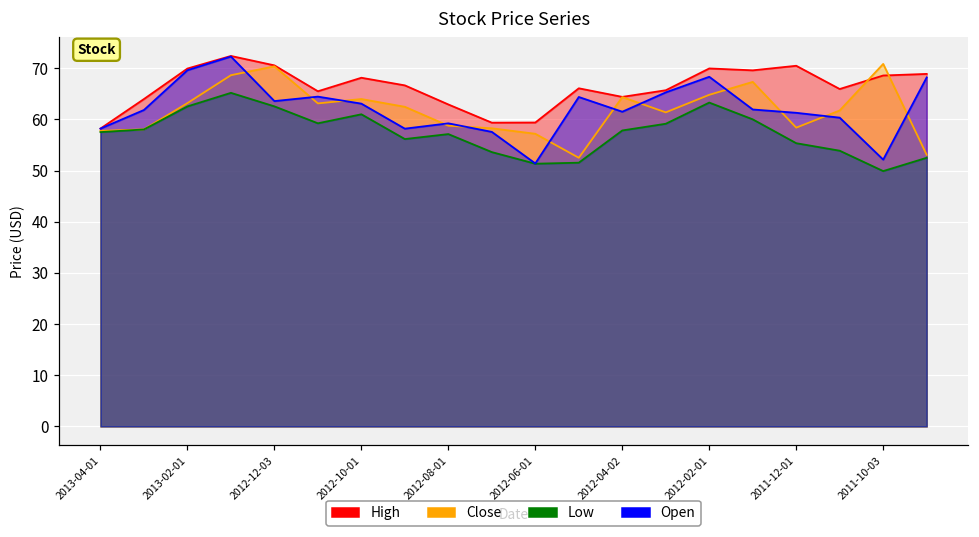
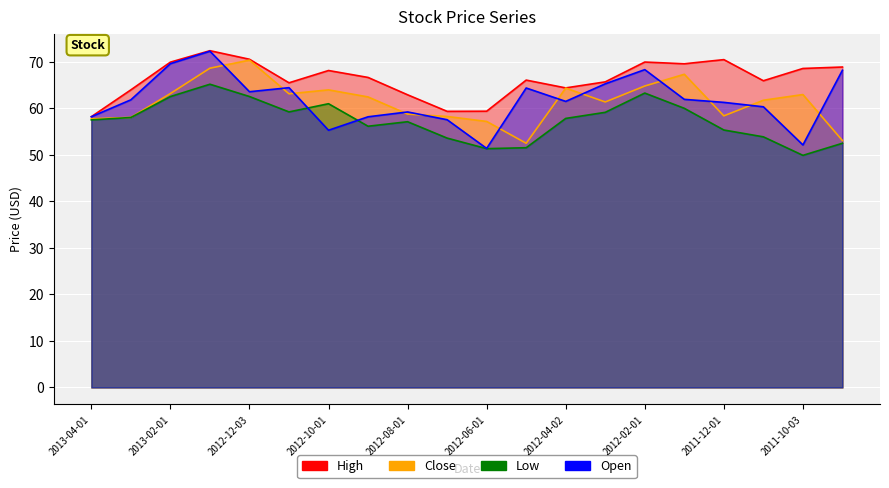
Open, 2012-10-01: 63 -> 55
Close, 2011-10-03: 71 -> 63
